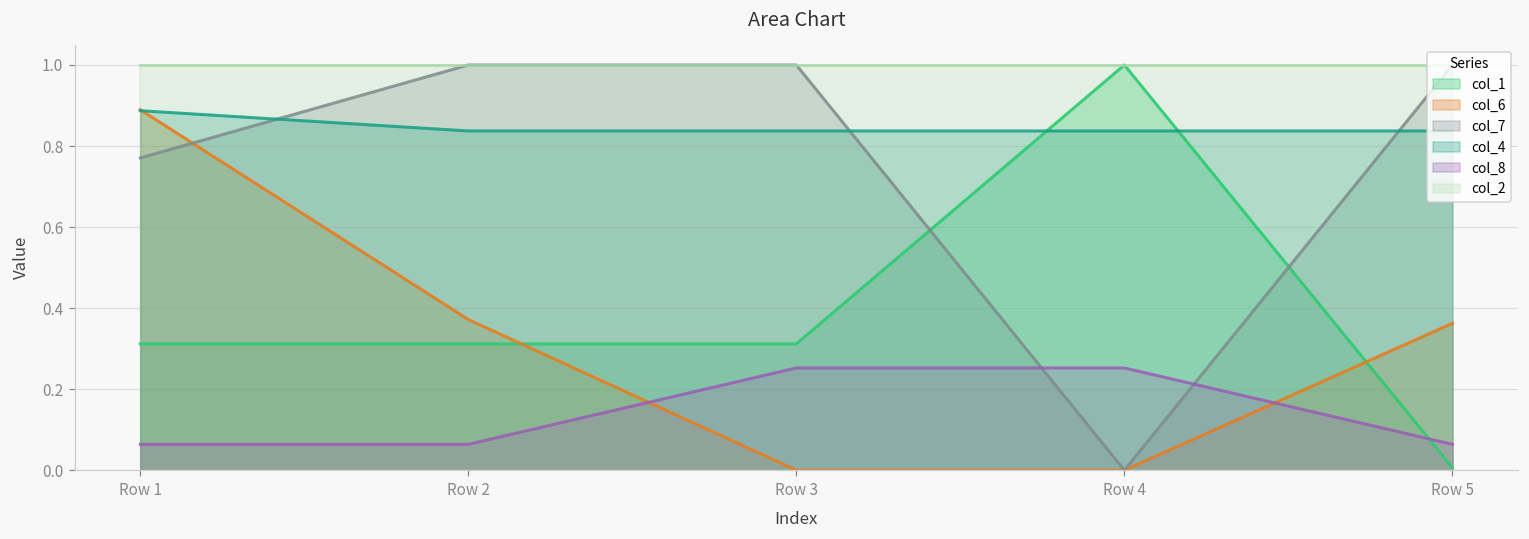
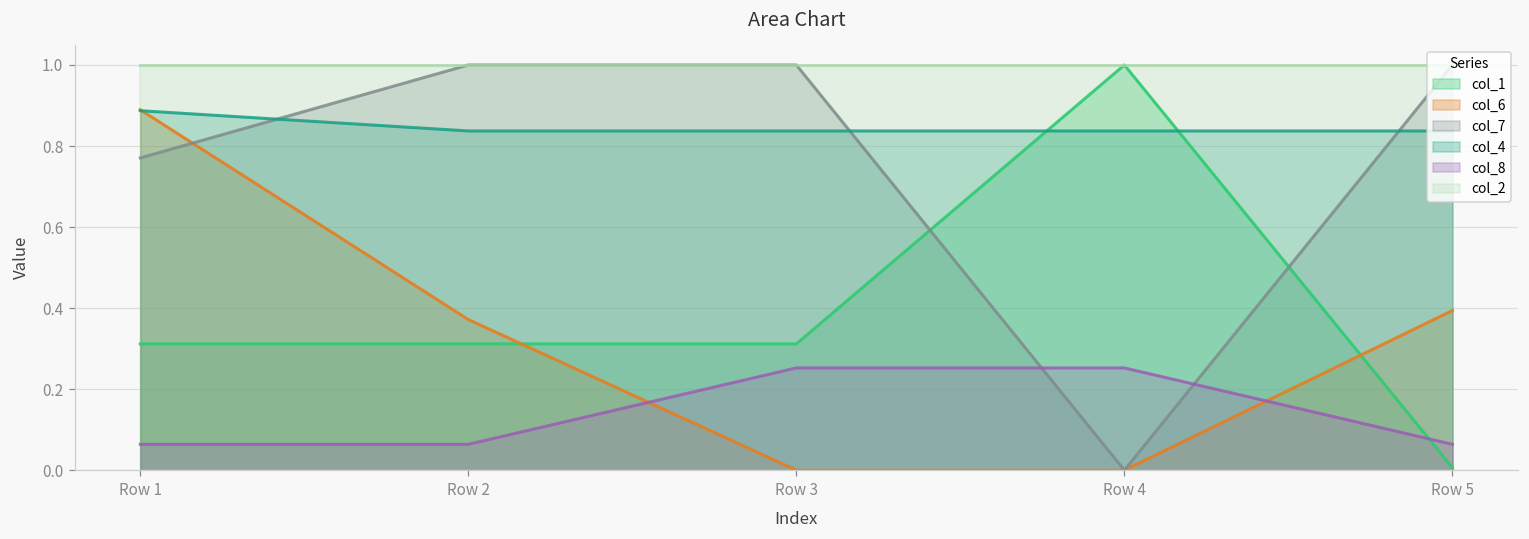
col_6, Row 5: 0.36 -> 0.39
